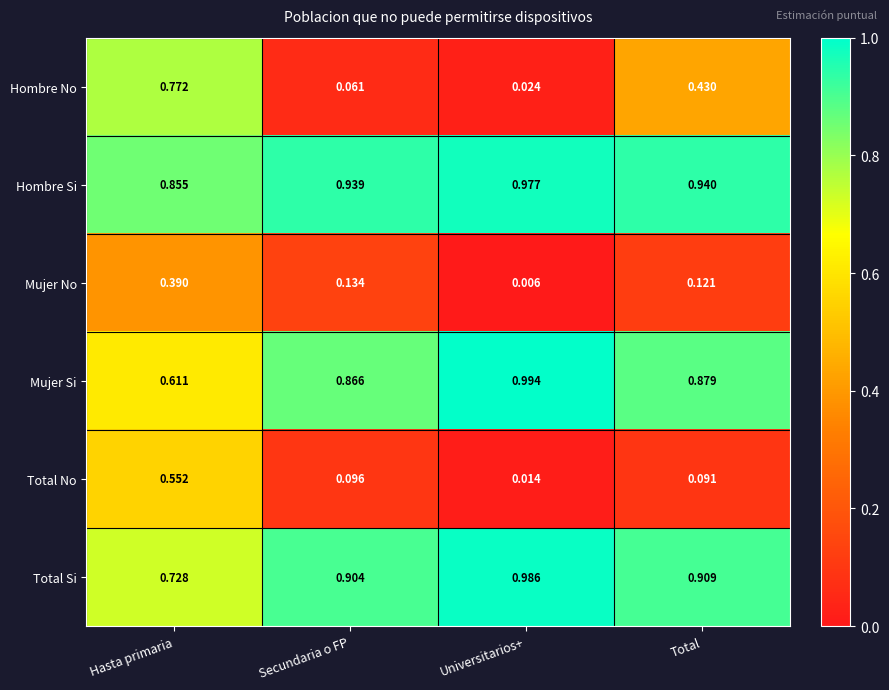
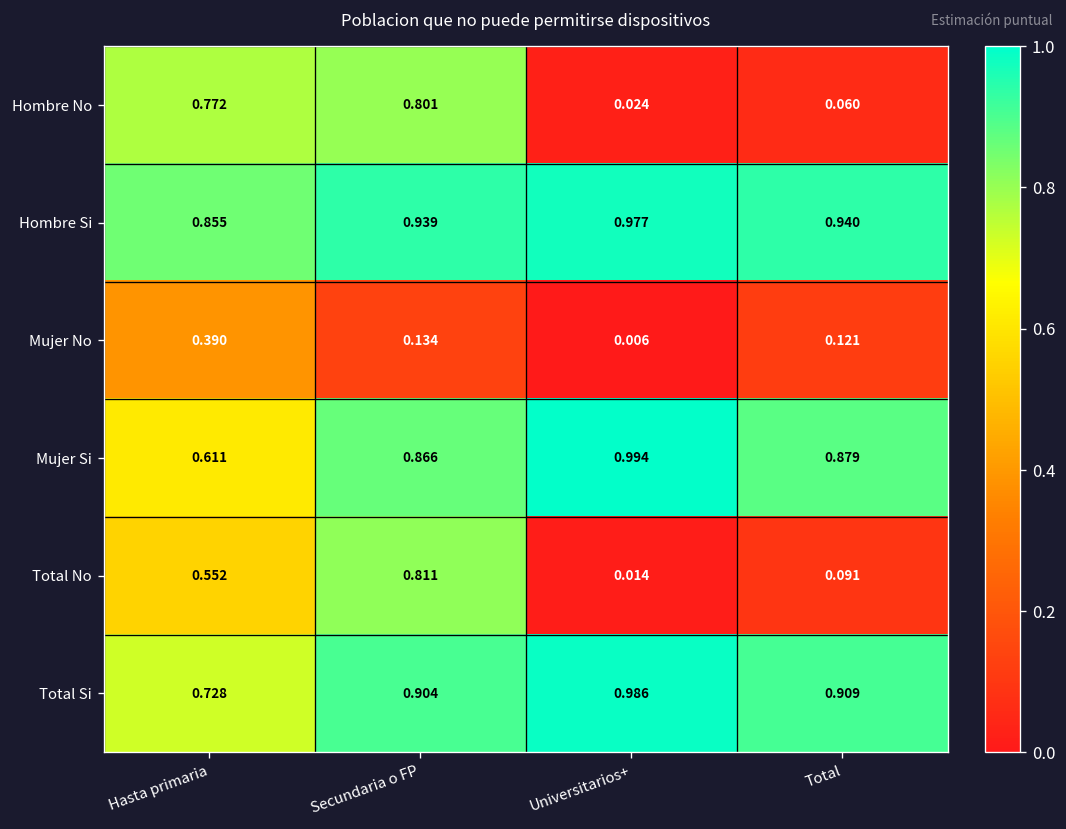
Hombre No, Secundaria o FP: 0.061 -> 0.801
Hombre No, Total: 0.430 -> 0.060
Total No, Secundaria o FP: 0.096 -> 0.811
